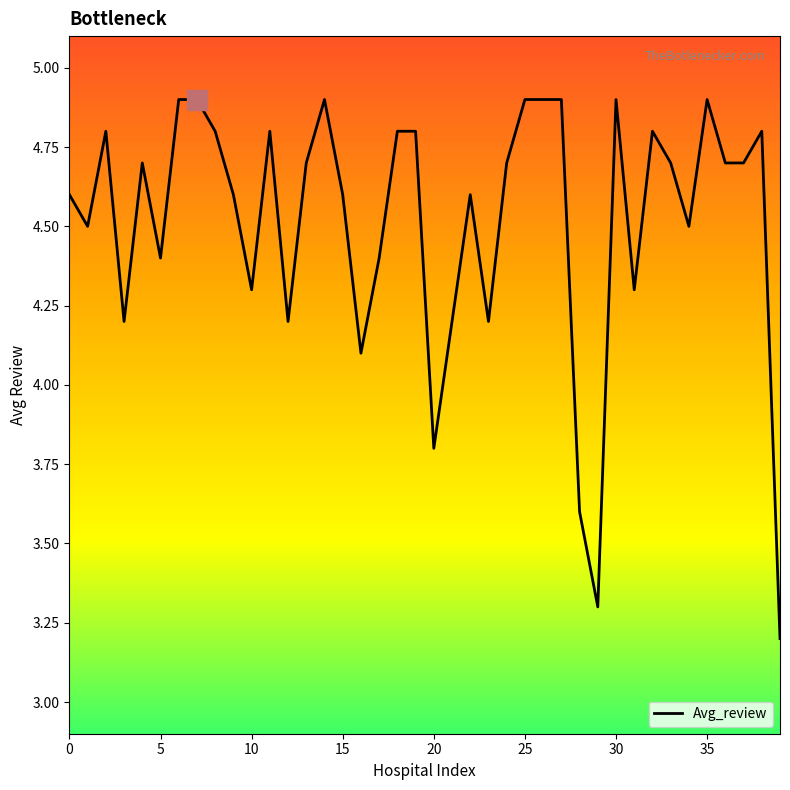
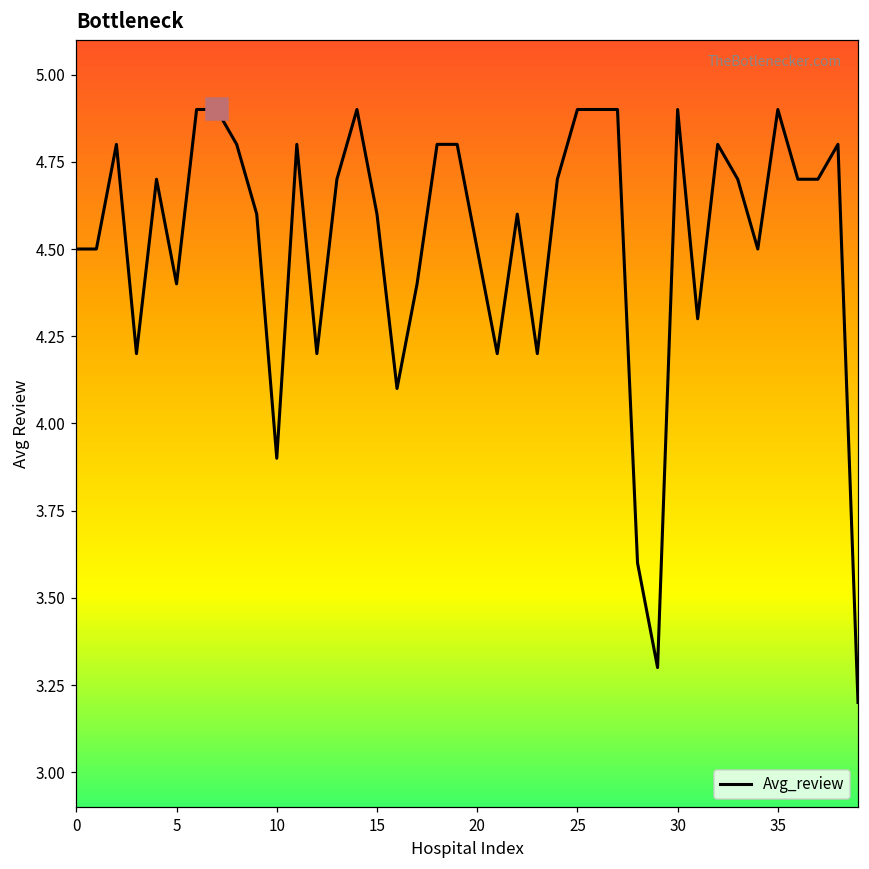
Avg_review, 0: 4.6 -> 4.5
Avg_review, 10: 4.3 -> 3.9
Avg_review, 20: 3.8 -> 4.5
